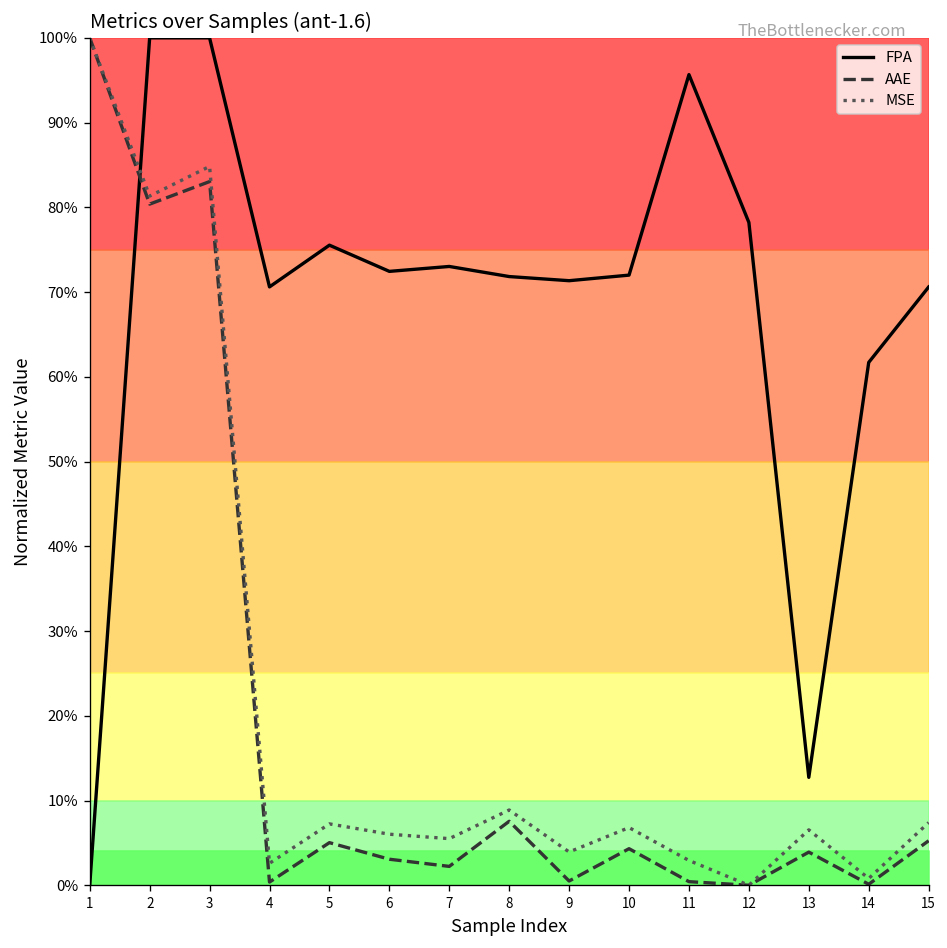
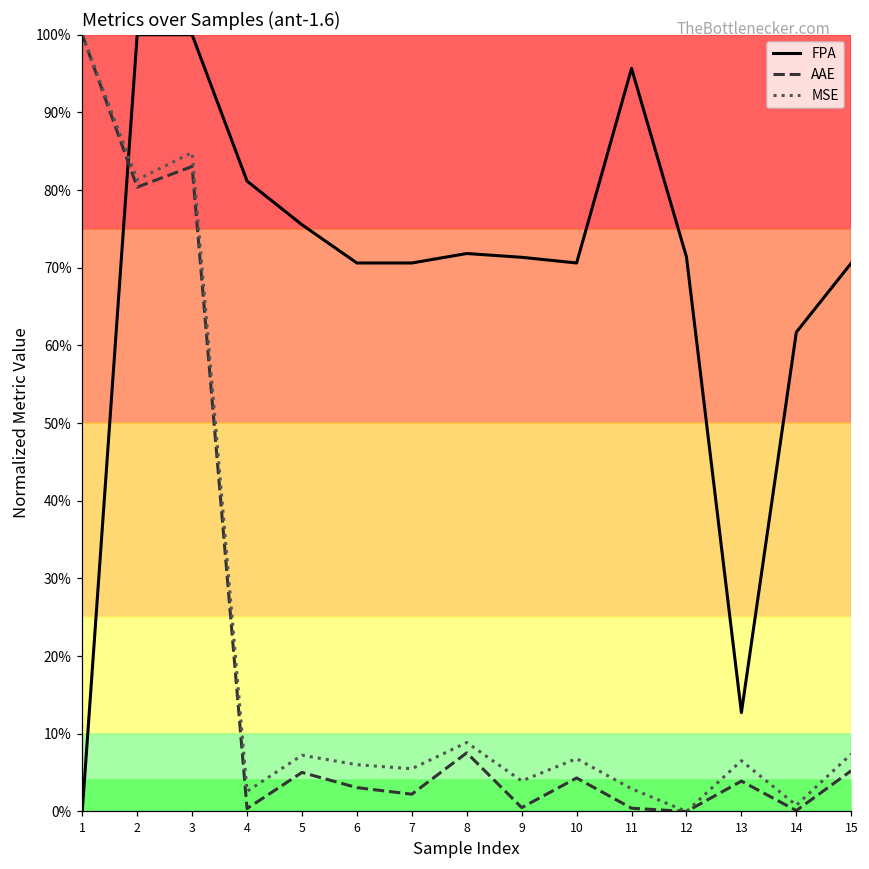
FPA, 4: 71% -> 81%
FPA, 6: 72% -> 71%
FPA, 7: 73% -> 71%
FPA, 10: 72% -> 71%
FPA, 12: 78% -> 71%
